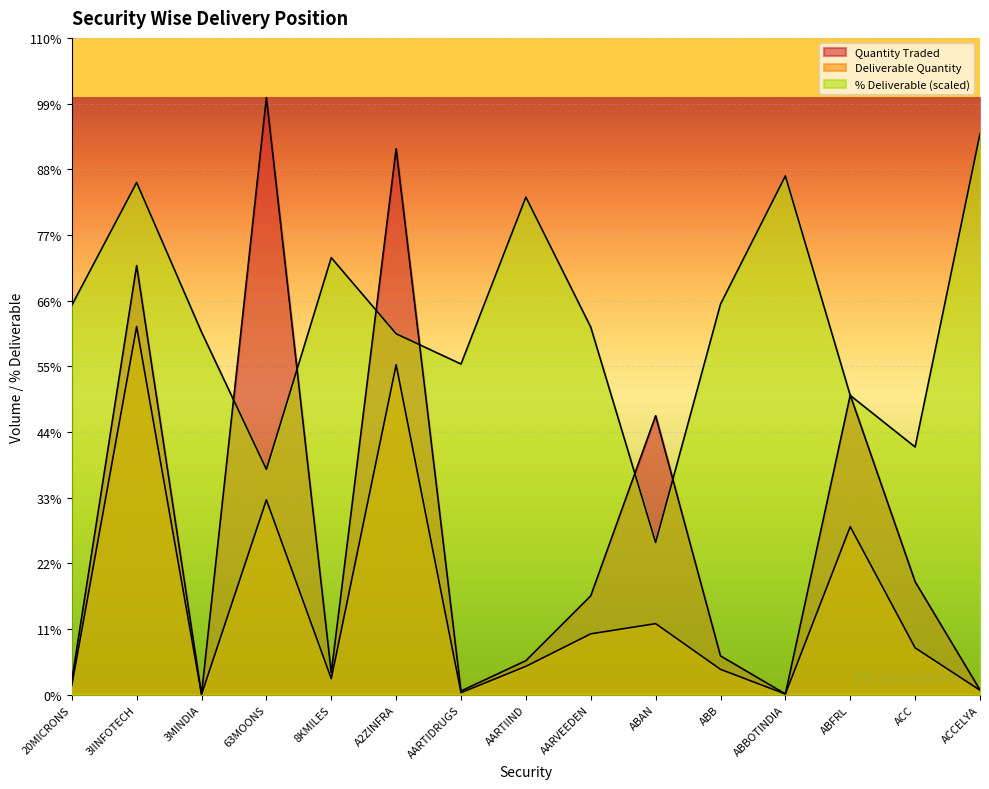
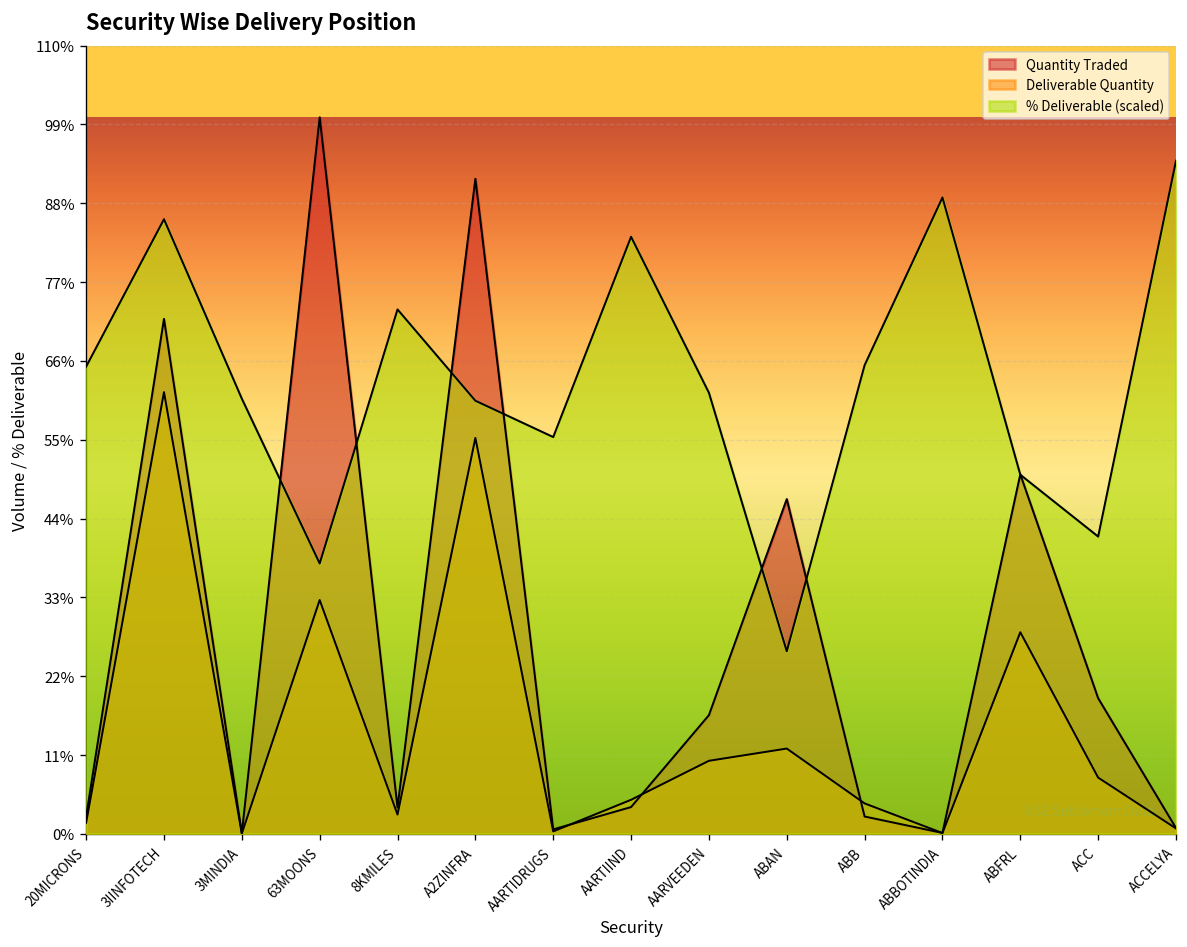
Quantity Traded, AARTIIND: 6% -> 4%
Quantity Traded, ABB: 7% -> 2%
% Deliverable (scaled), ABBOTINDIA: 87% -> 89%
